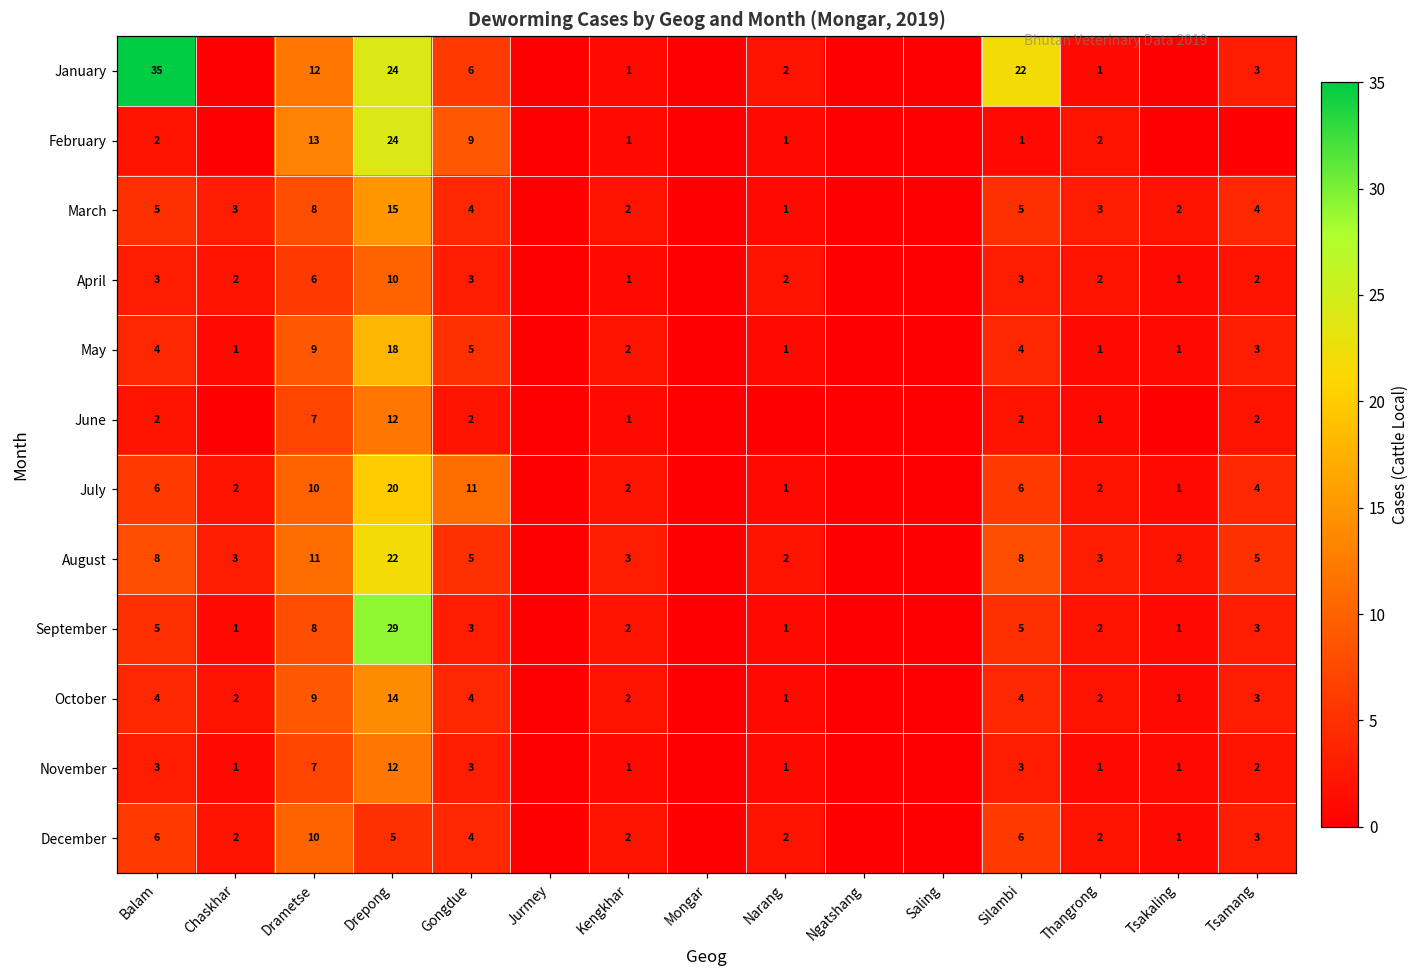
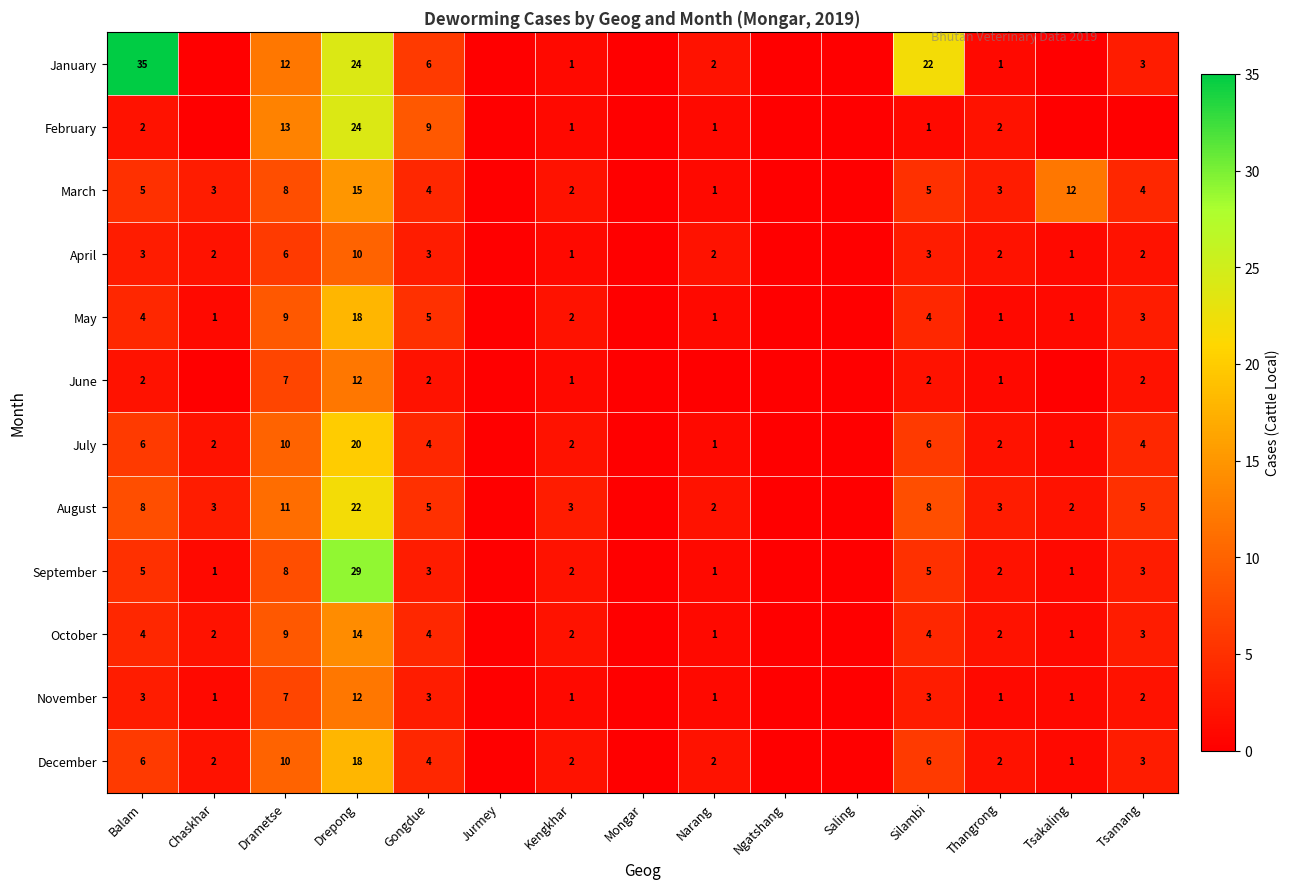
March, Tsakaling: 2 -> 12
July, Gongdue: 11 -> 4
December, Drepong: 5 -> 18
